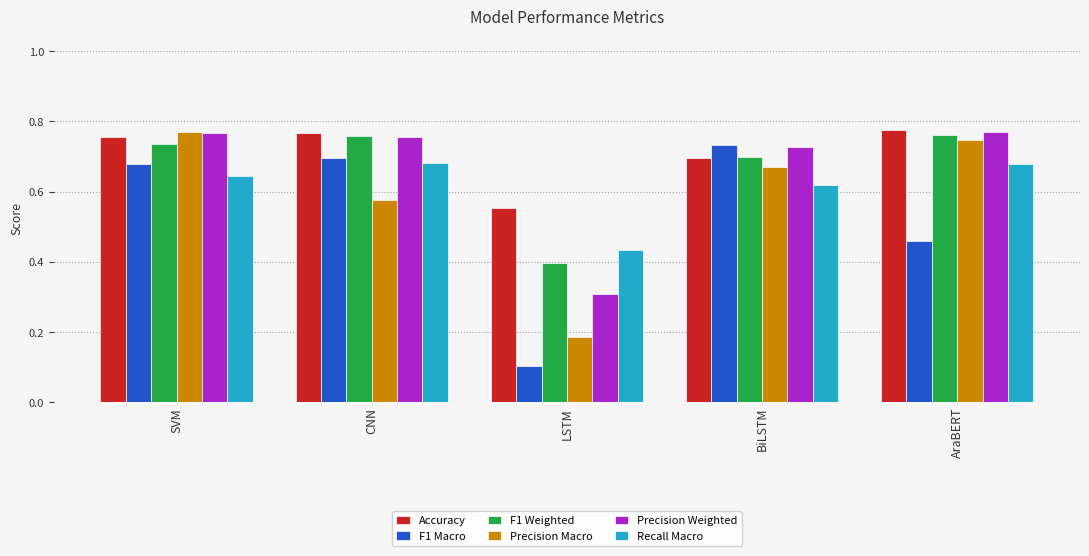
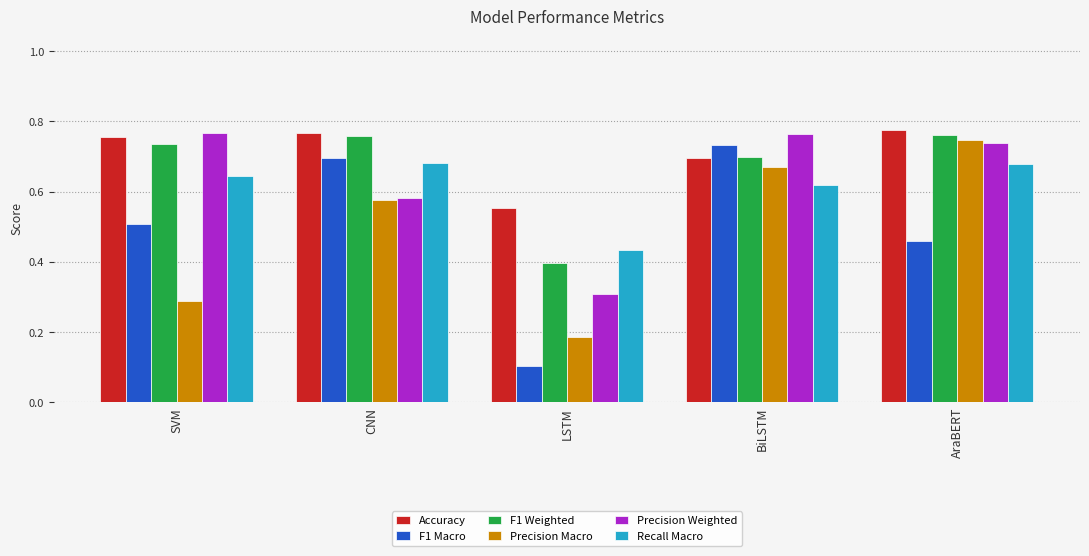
F1 Macro, SVM: 0.68 -> 0.51
Precision Macro, SVM: 0.77 -> 0.29
Precision Weighted, CNN: 0.76 -> 0.58
Precision Weighted, BiLSTM: 0.73 -> 0.76
Precision Weighted, AraBERT: 0.77 -> 0.74
